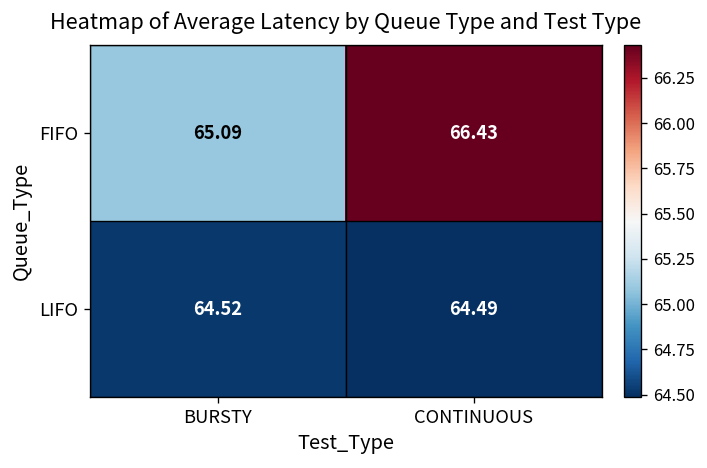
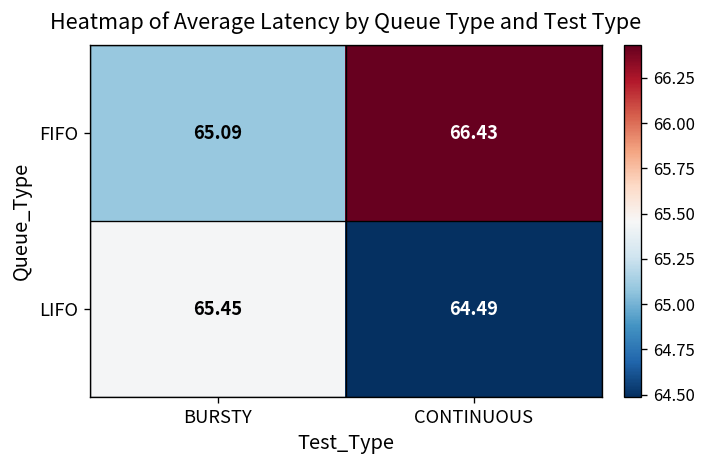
LIFO, BURSTY: 64.52 -> 65.45
